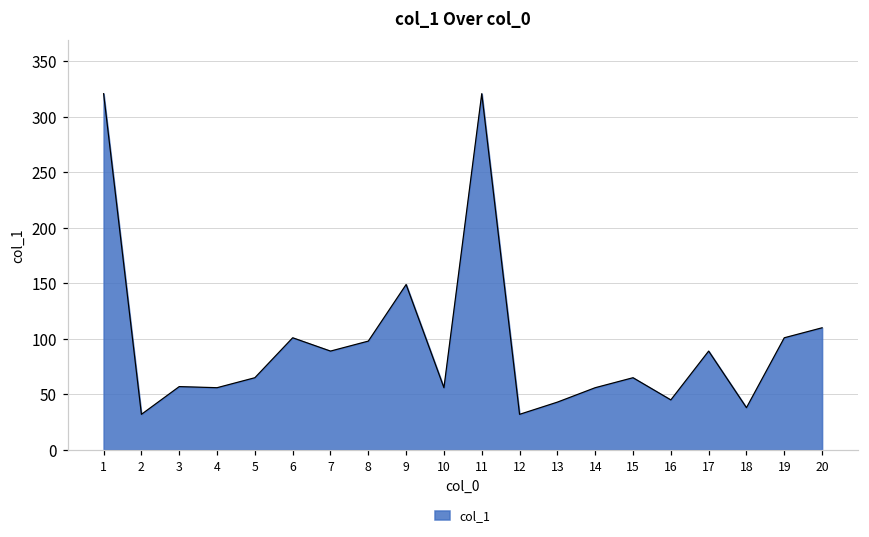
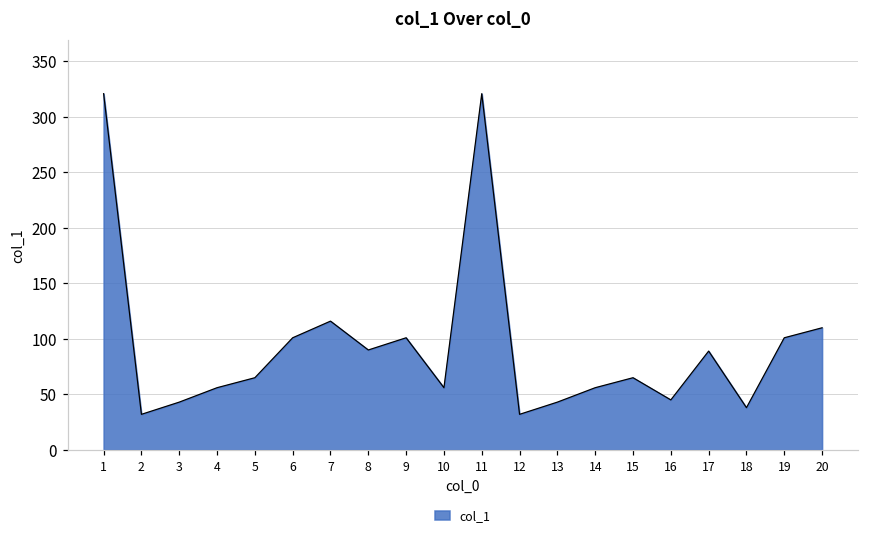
3: 57 -> 43
7: 89 -> 116
8: 98 -> 90
9: 149 -> 101
